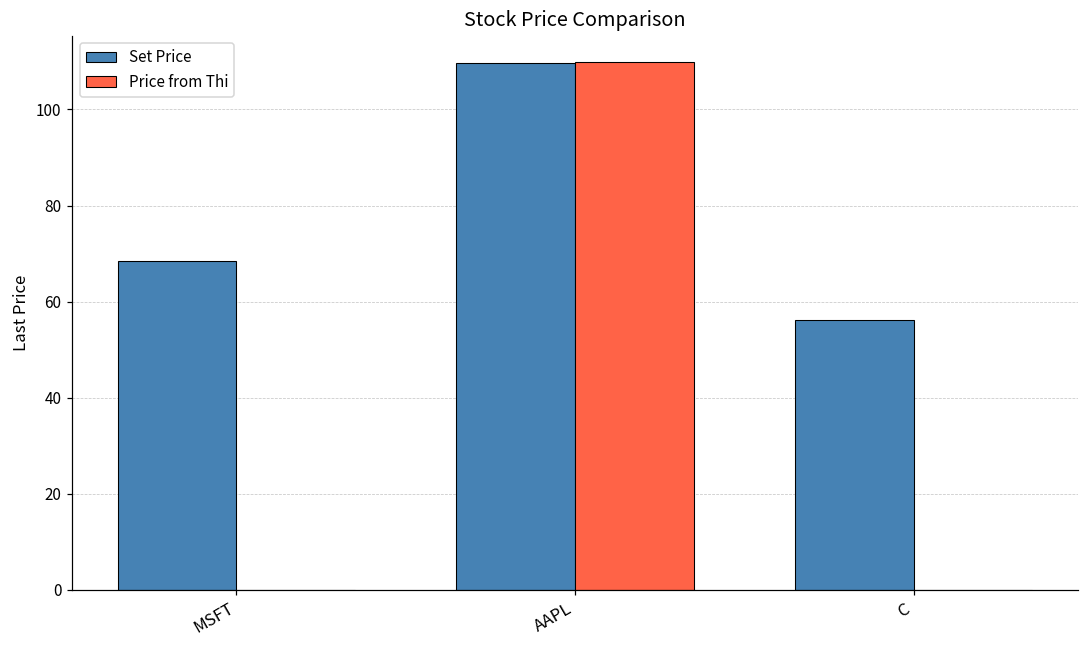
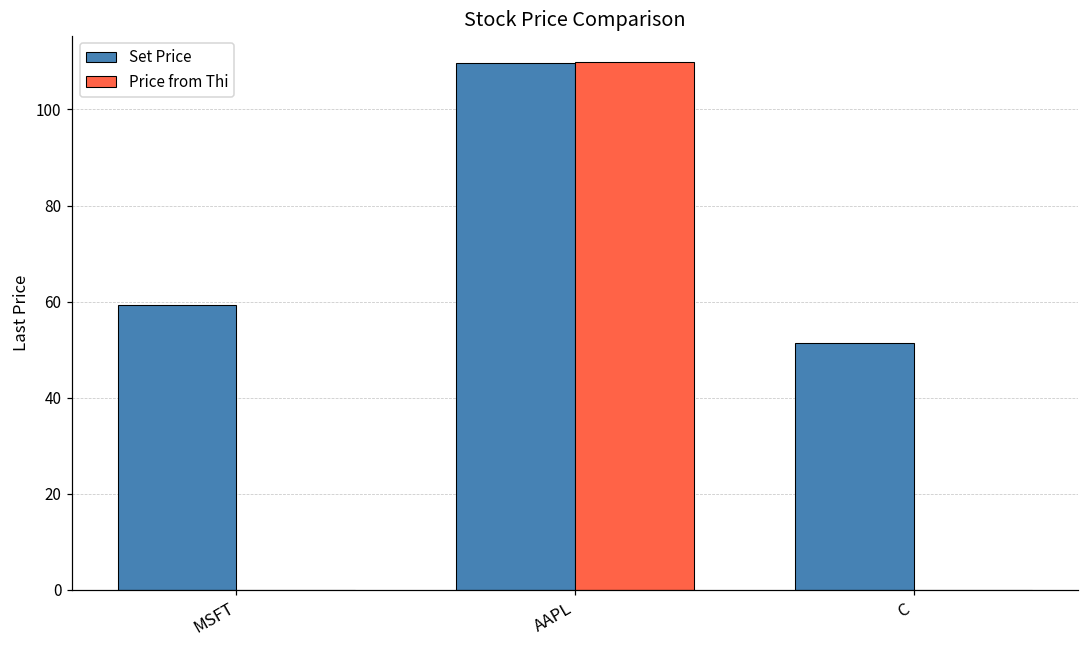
Set Price, MSFT: 69 -> 59
Set Price, C: 56 -> 51
